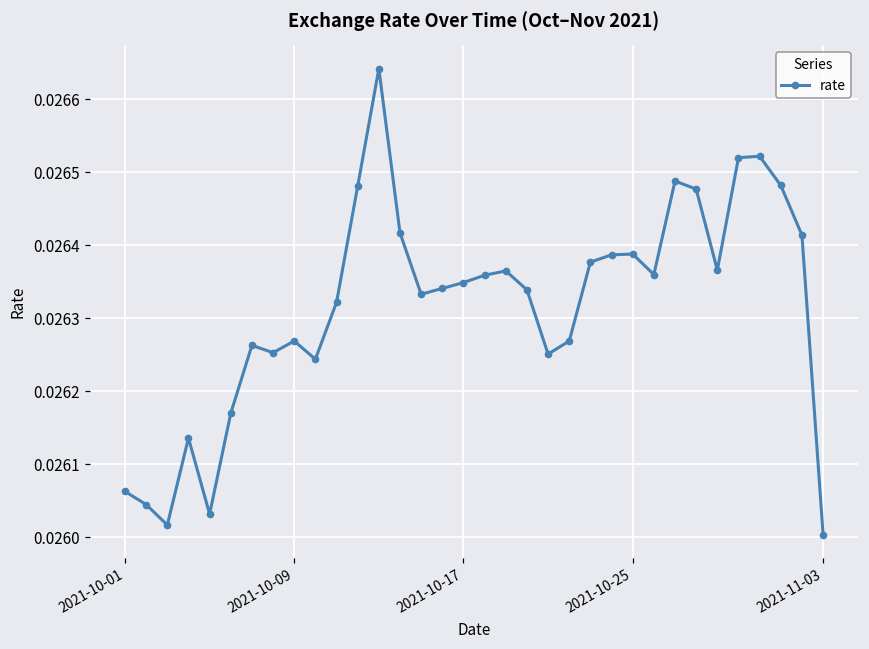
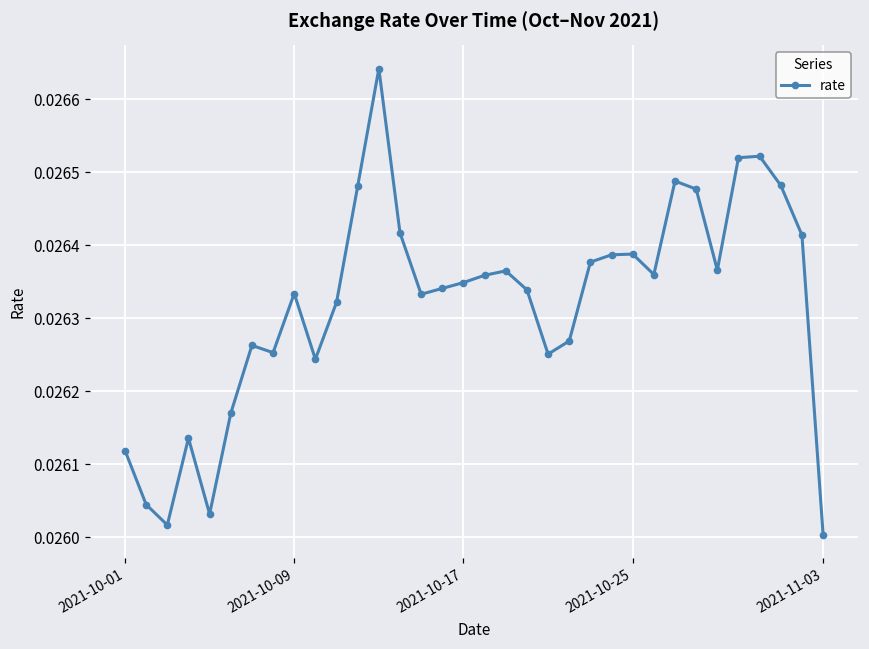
2021-10-01: 0.02606 -> 0.02612
2021-10-09: 0.02627 -> 0.02633
